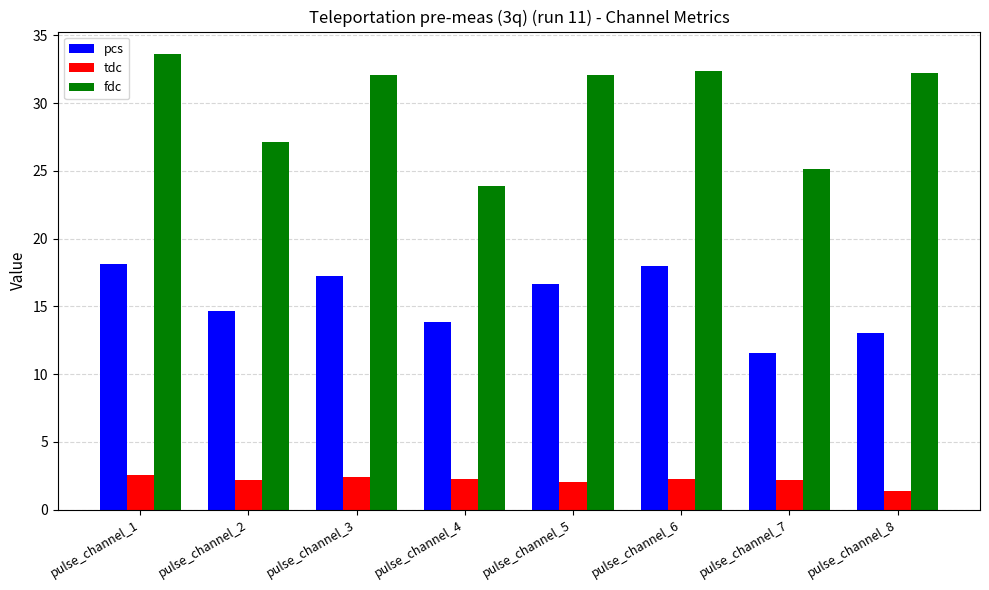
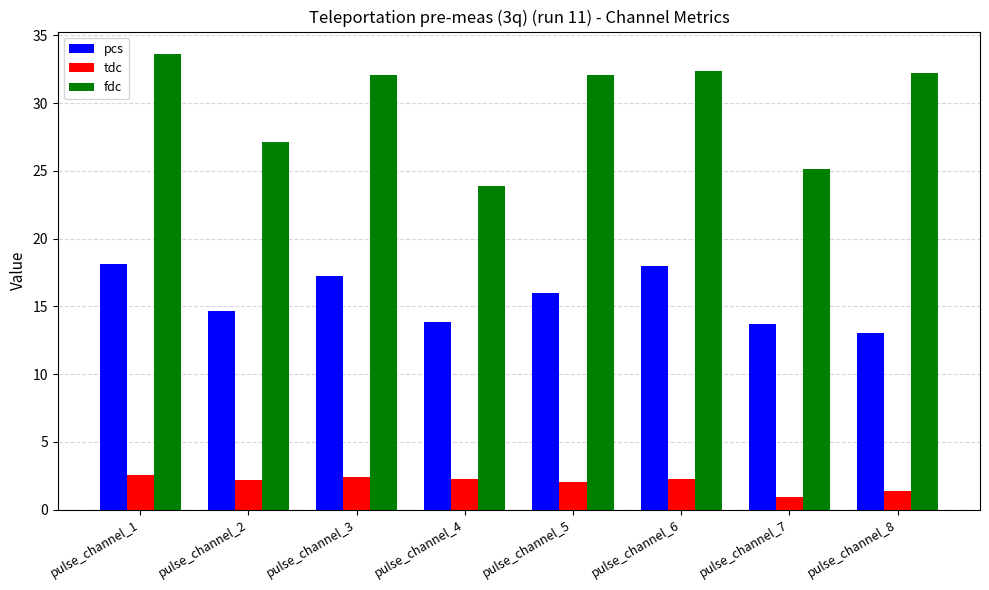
pcs, pulse_channel_5: 16.7 -> 16.0
pcs, pulse_channel_7: 11.6 -> 13.7
tdc, pulse_channel_7: 2.2 -> 0.9
